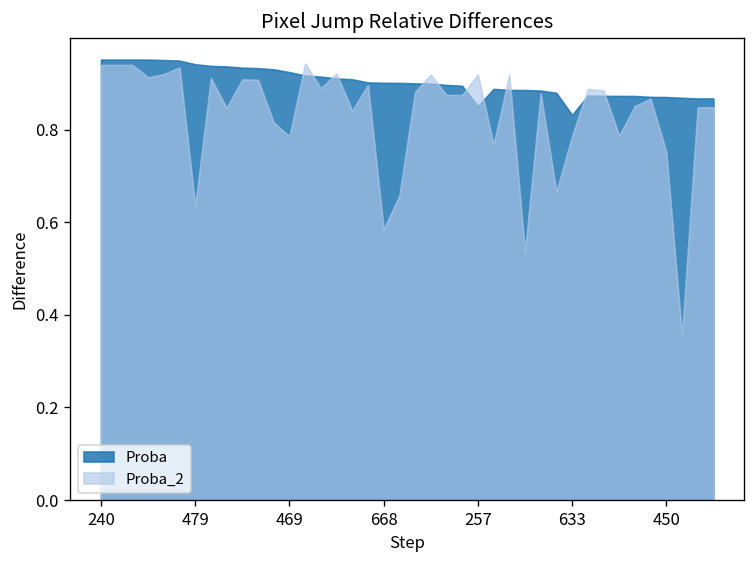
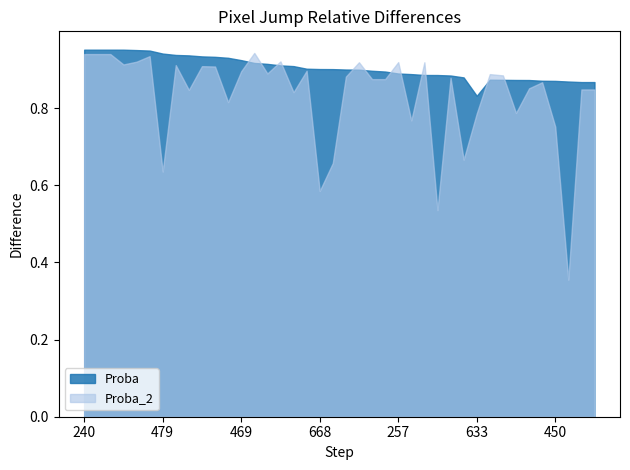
Proba_2, 469: 0.79 -> 0.90
Proba, 257: 0.85 -> 0.89
